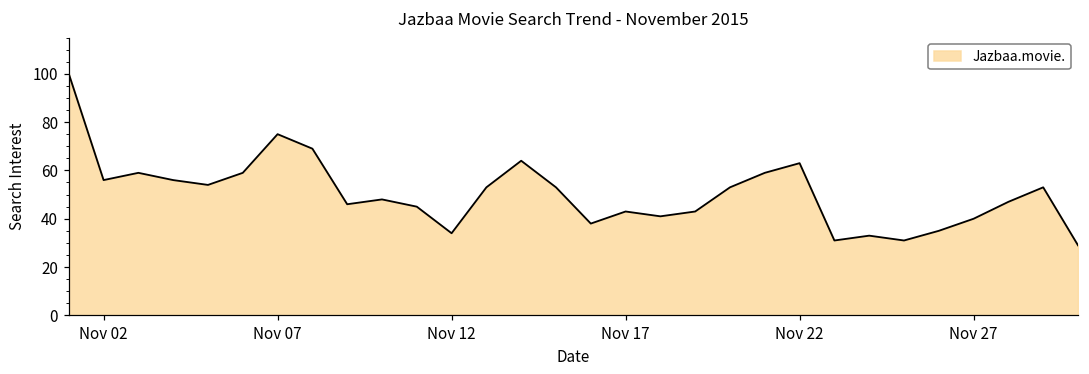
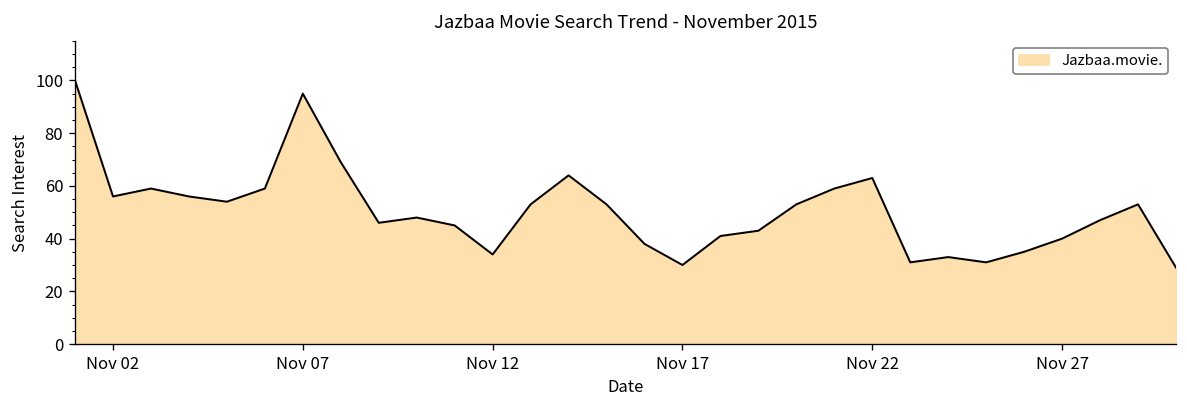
Nov 07: 75 -> 95
Nov 17: 43 -> 30
